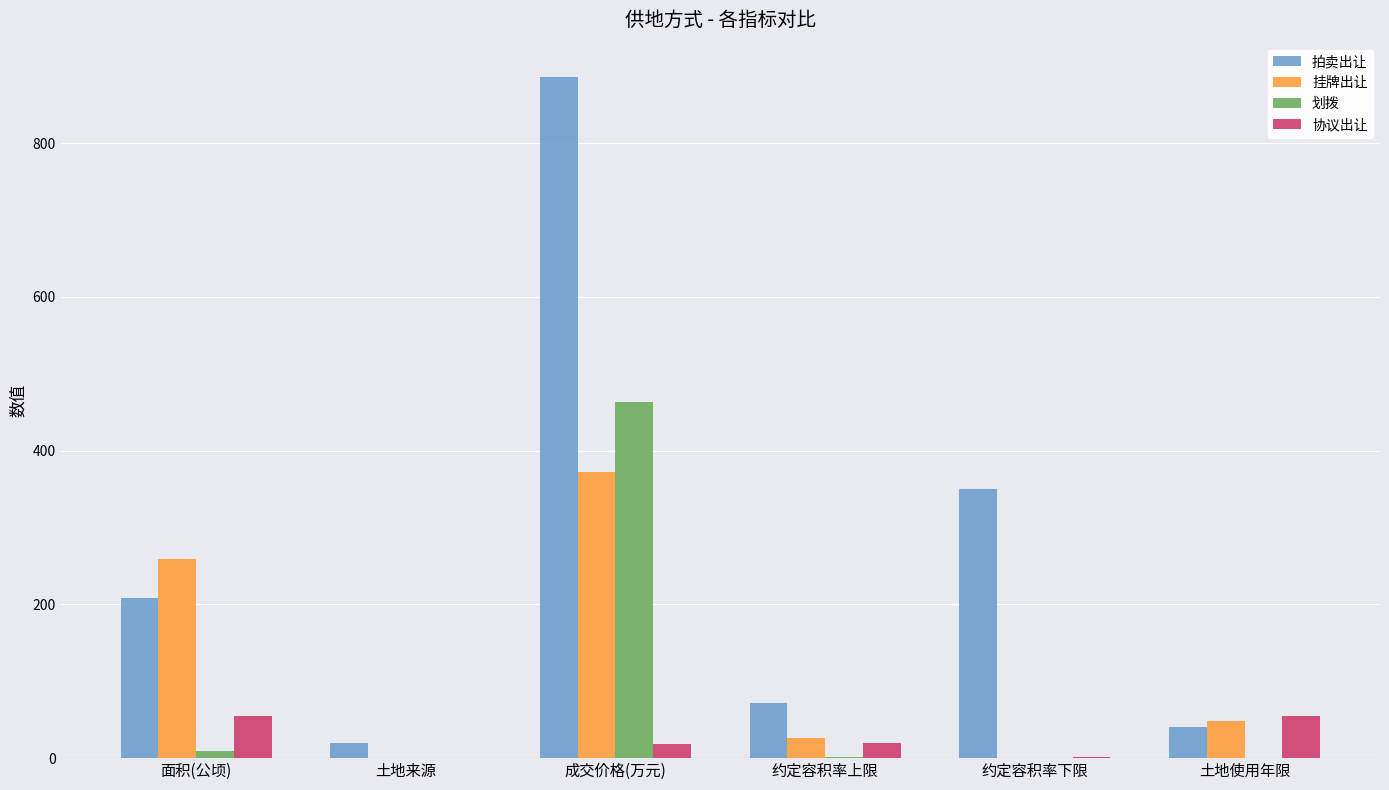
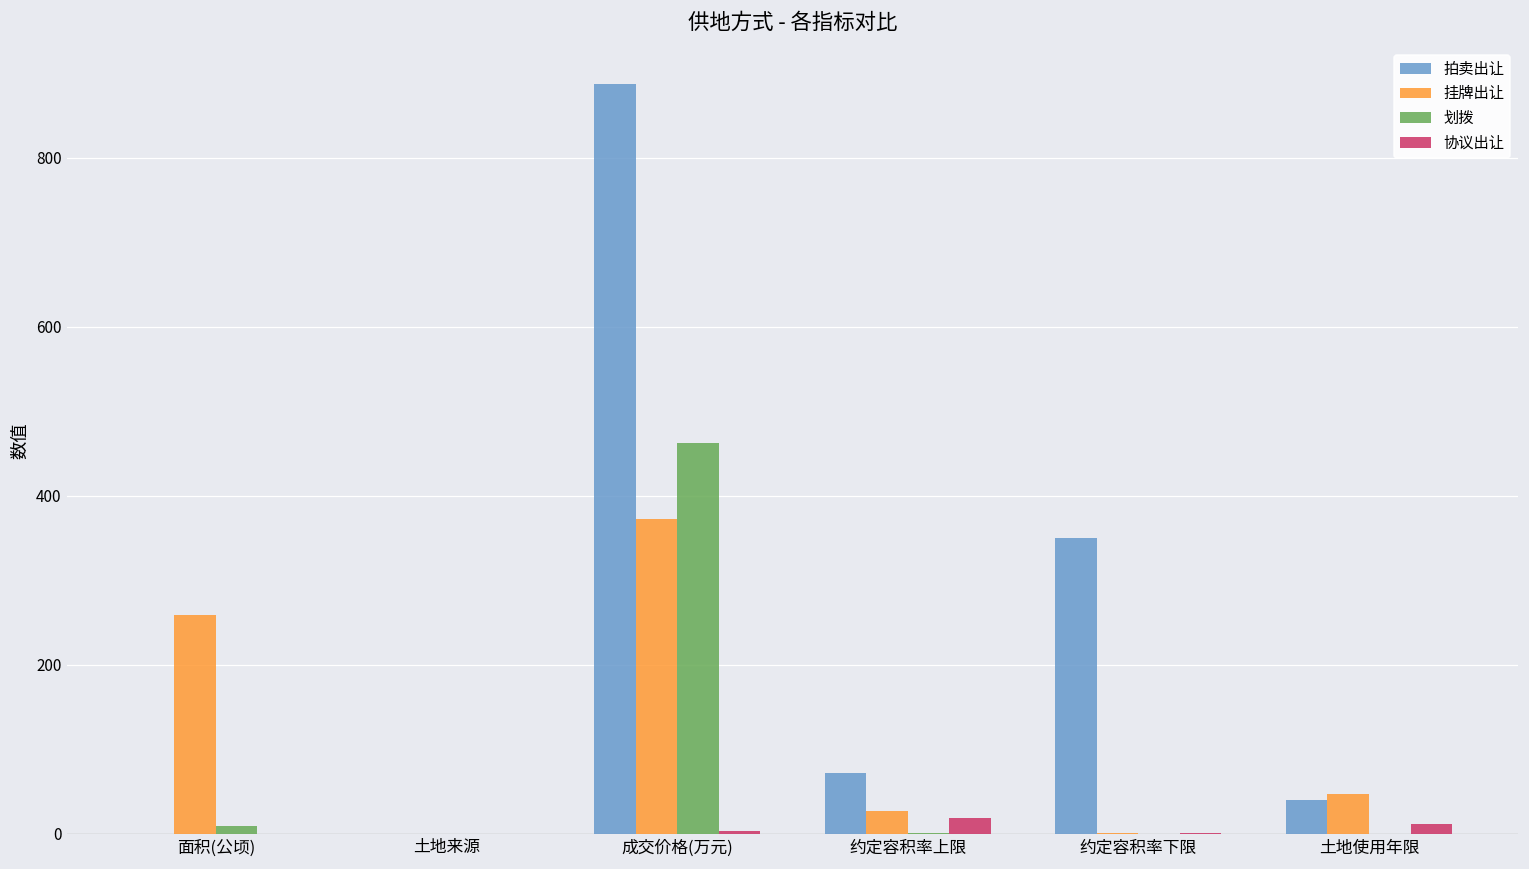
拍卖出让, 面积(公顷): 210 -> 0
协议出让, 面积(公顷): 50 -> 0
拍卖出让, 土地来源: 20 -> 0
协议出让, 成交价格(万元): 20 -> 0
协议出让, 土地使用年限: 60 -> 10
